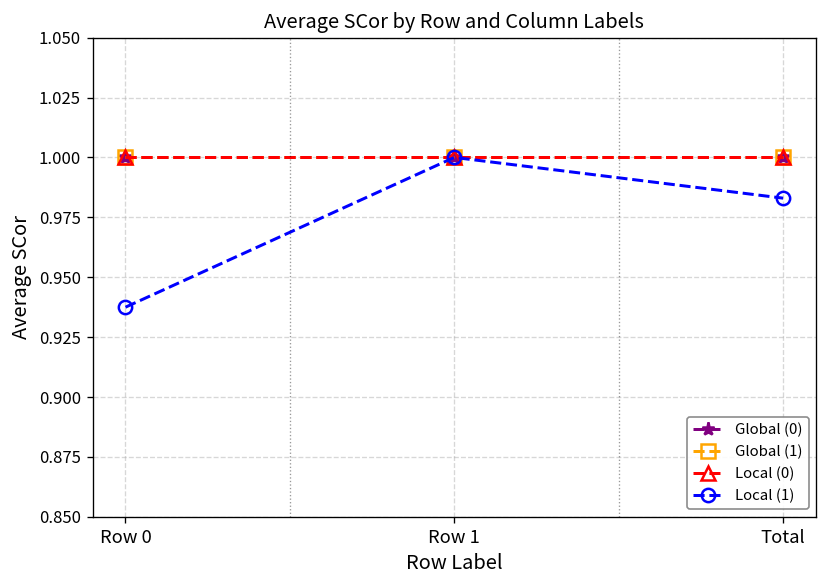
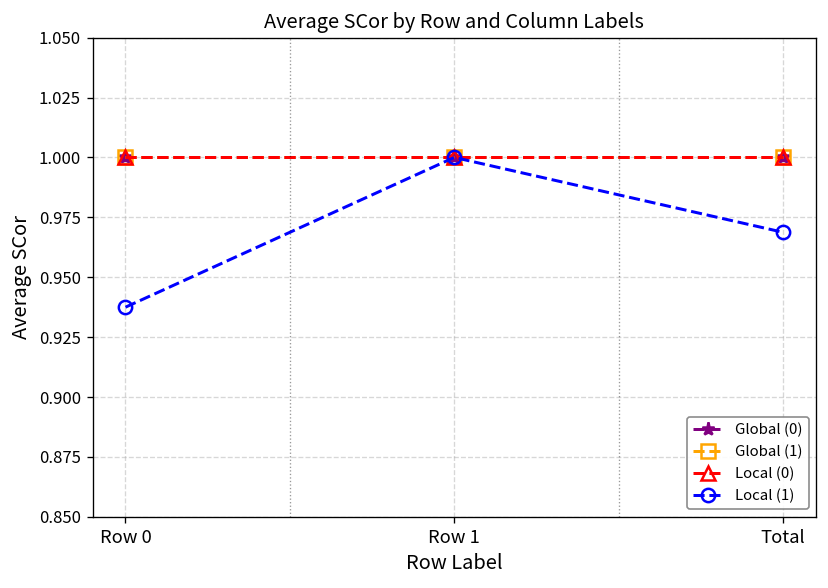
Local (1), Total: 0.983 -> 0.969
